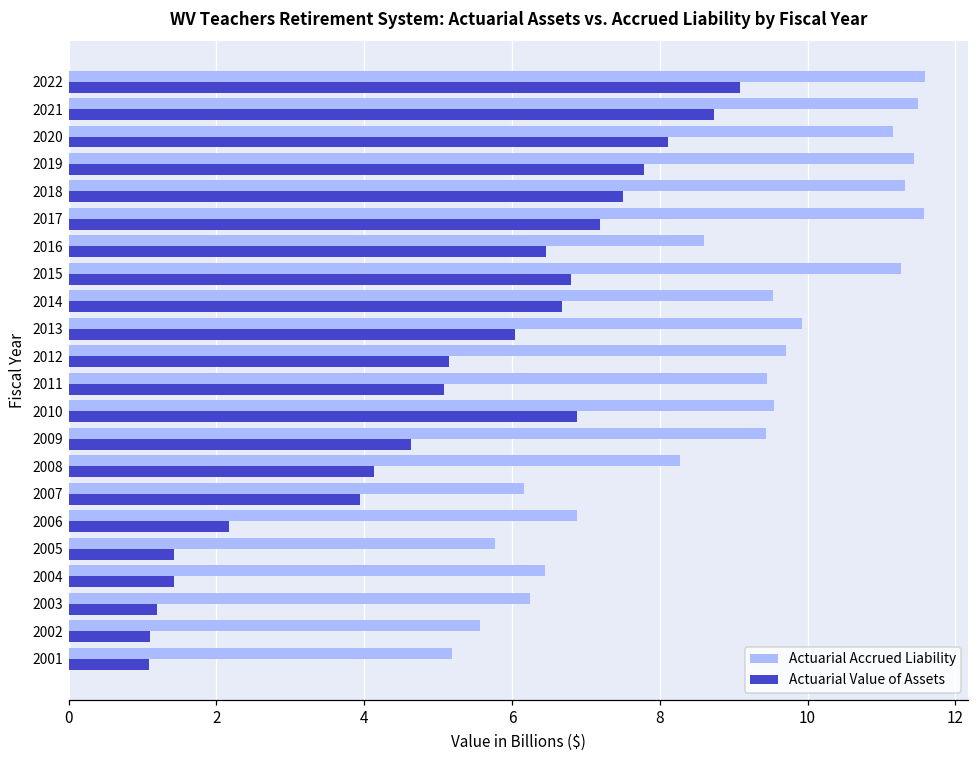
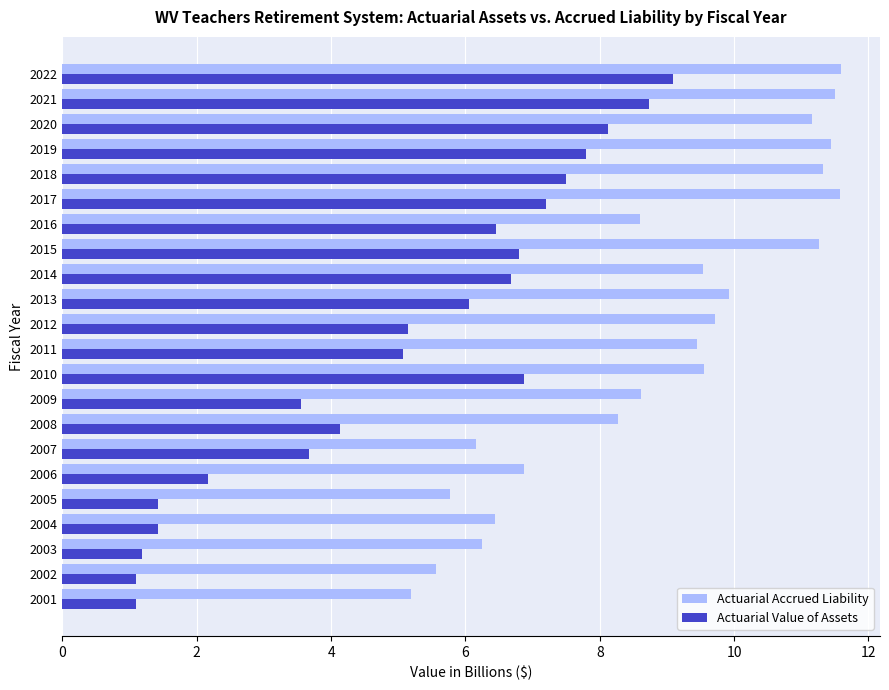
Actuarial Accrued Liability, 2009: 9.4 -> 8.6
Actuarial Value of Assets, 2009: 4.6 -> 3.6
Actuarial Value of Assets, 2007: 3.9 -> 3.7
